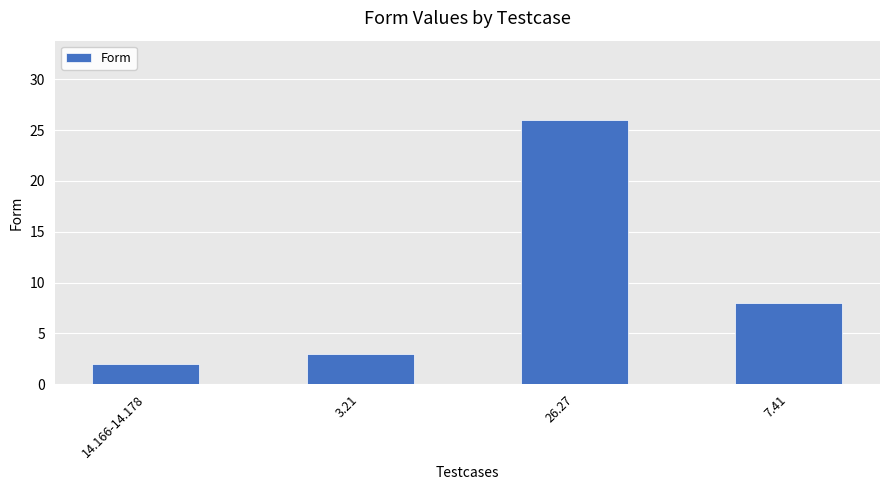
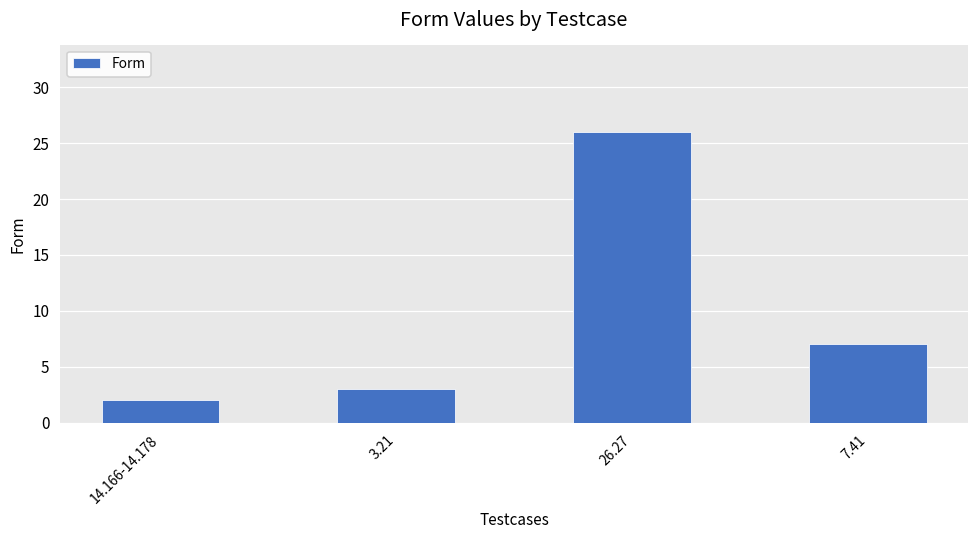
7.41: 8 -> 7
